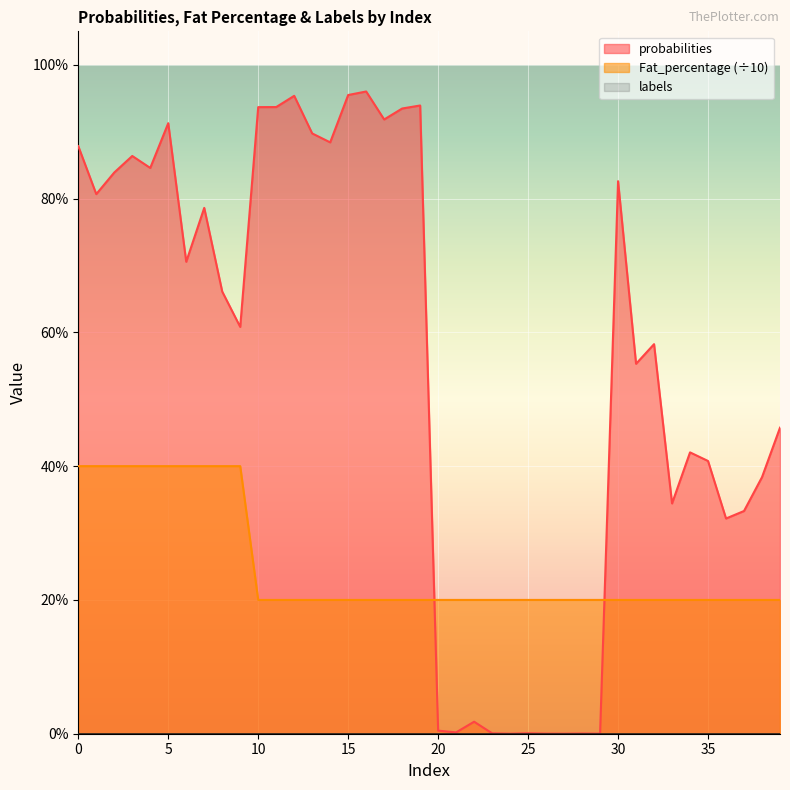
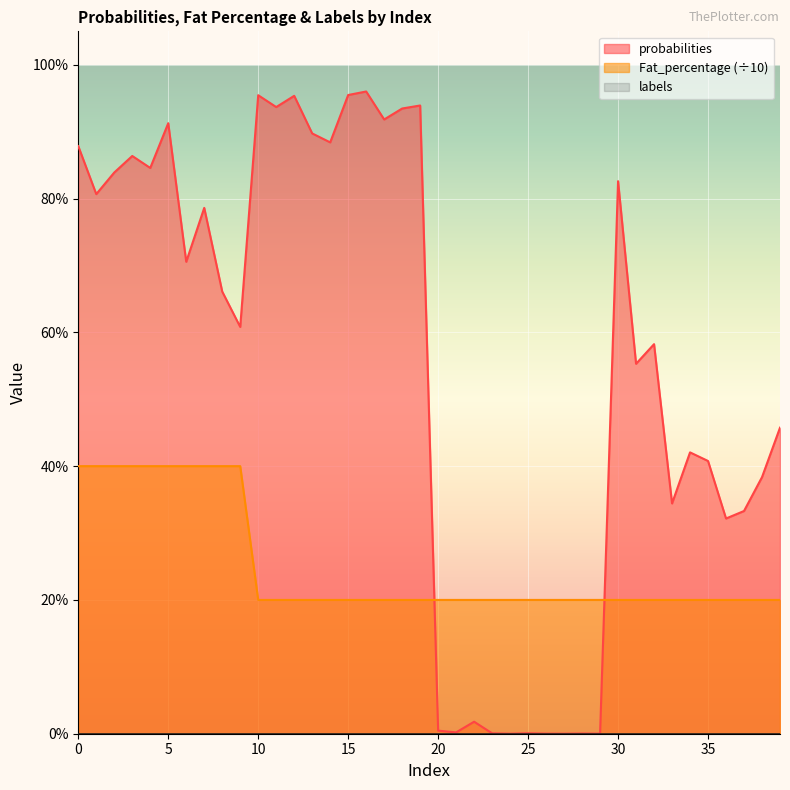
probabilities, 10: 94% -> 95%
